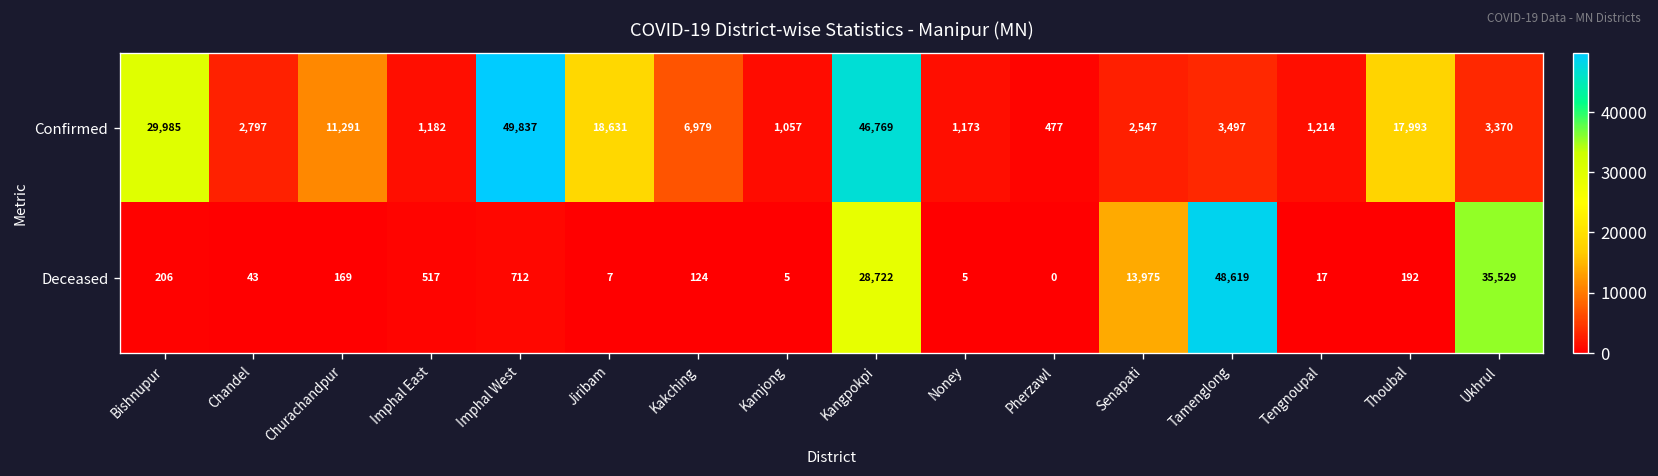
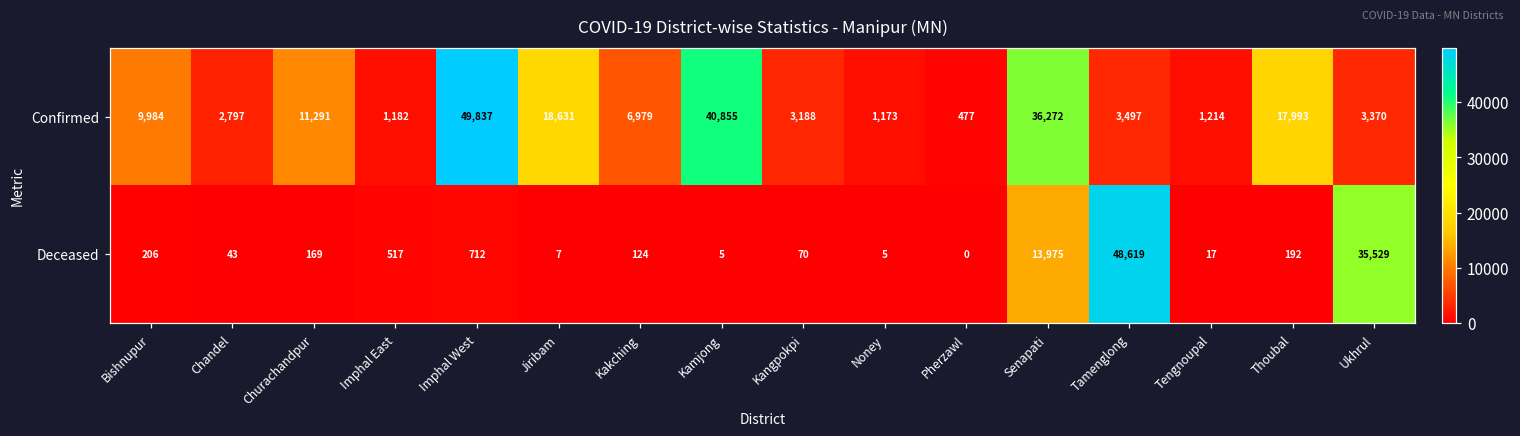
Confirmed, Bishnupur: 29,985 -> 9,984
Confirmed, Kamjong: 1,057 -> 40,855
Confirmed, Kangpokpi: 46,769 -> 3,188
Confirmed, Senapati: 2,547 -> 36,272
Deceased, Kangpokpi: 28,722 -> 70
